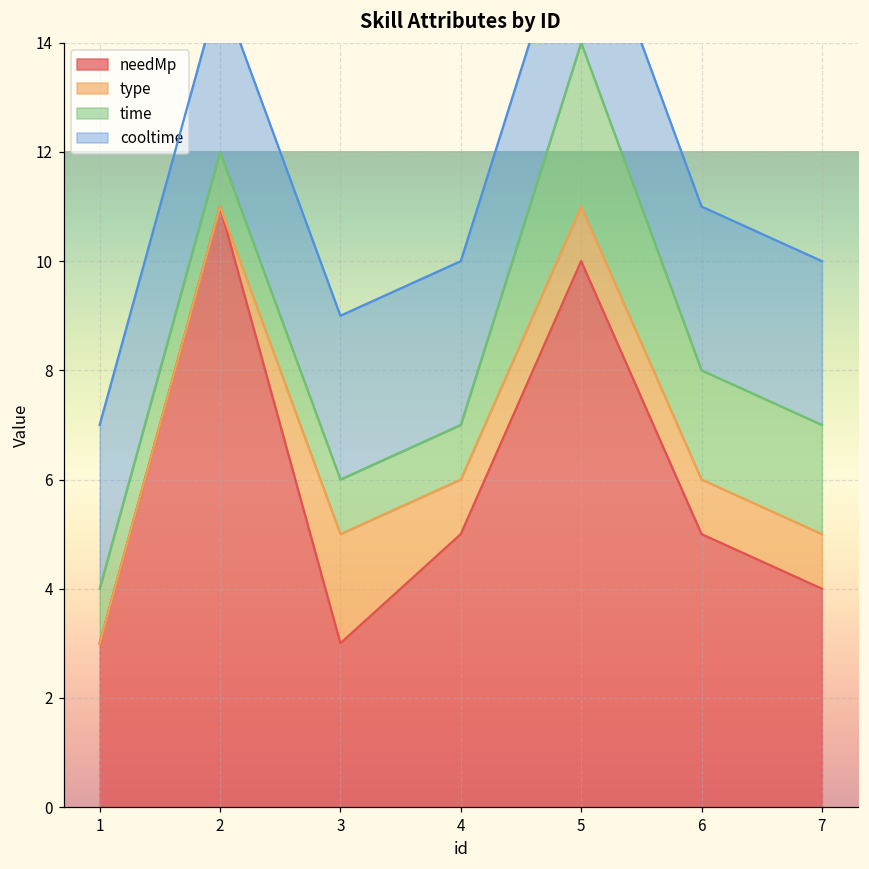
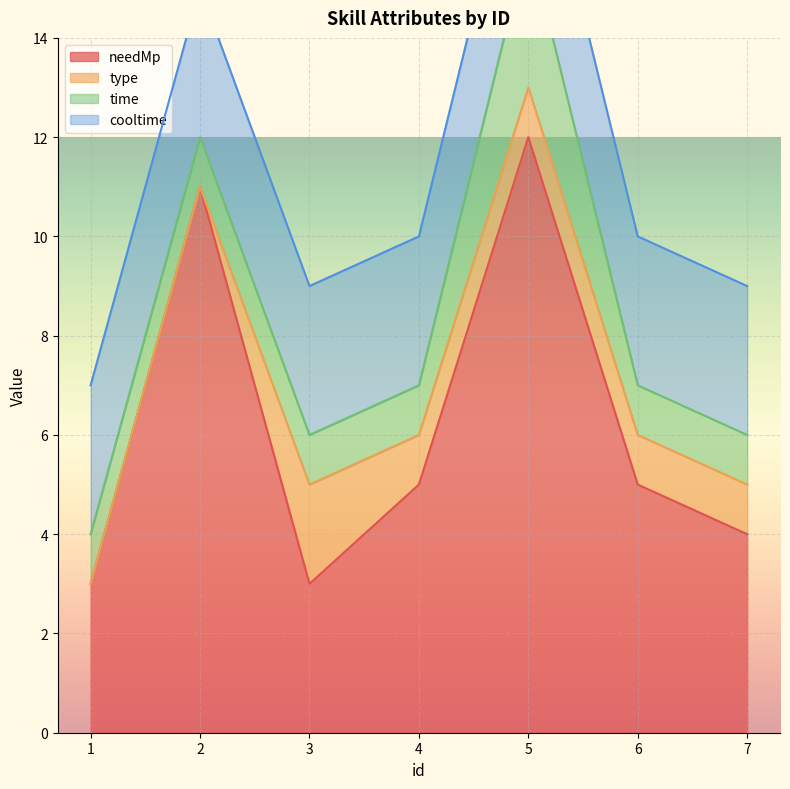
needMp, 5: 10 -> 12
time, 6: 2 -> 1
time, 7: 2 -> 1
